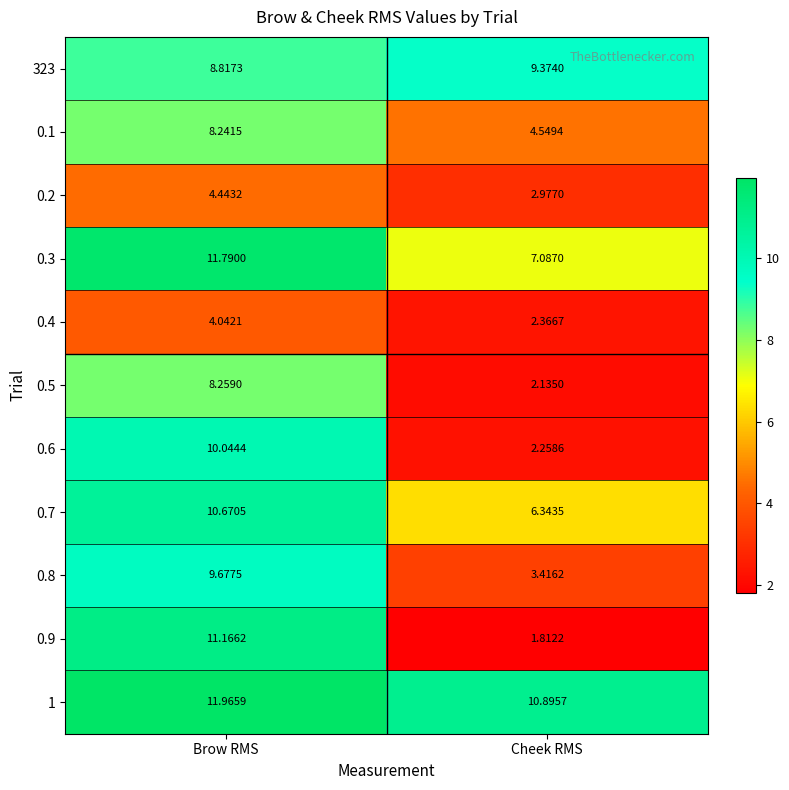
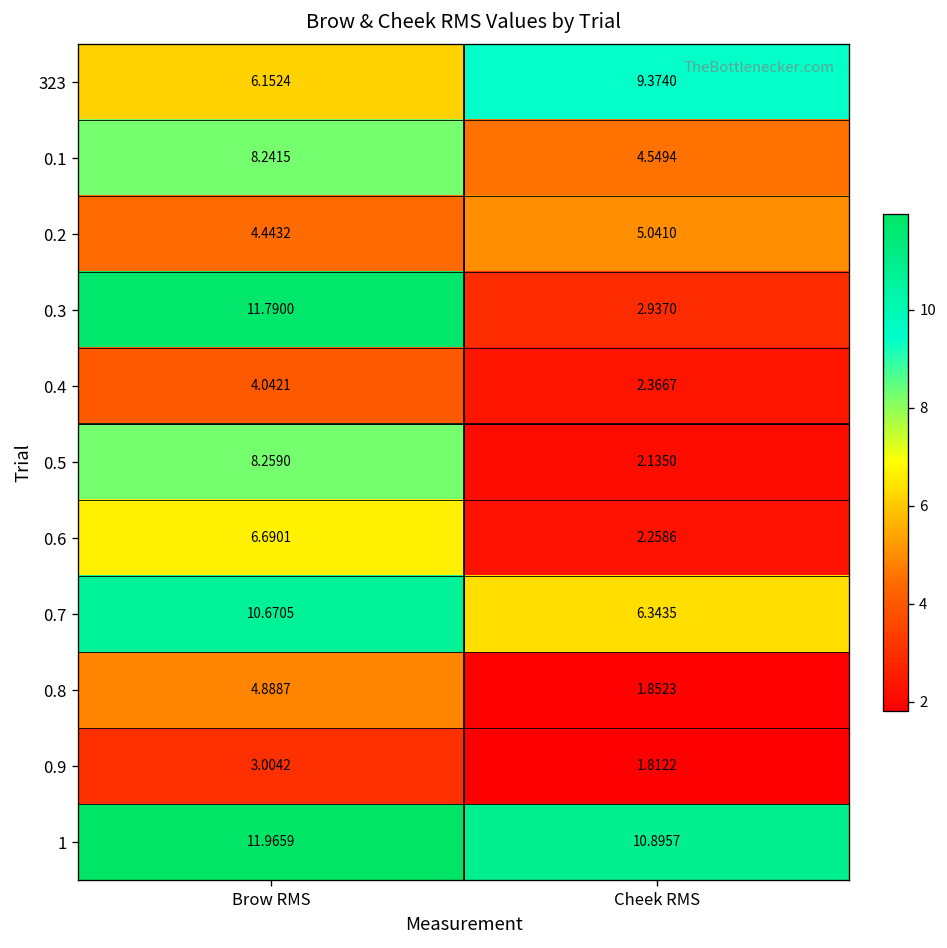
323, Brow RMS: 8.8173 -> 6.1524
0.2, Cheek RMS: 2.9770 -> 5.0410
0.3, Cheek RMS: 7.0870 -> 2.9370
0.6, Brow RMS: 10.0444 -> 6.6901
0.8, Brow RMS: 9.6775 -> 4.8887
0.8, Cheek RMS: 3.4162 -> 1.8523
0.9, Brow RMS: 11.1662 -> 3.0042
